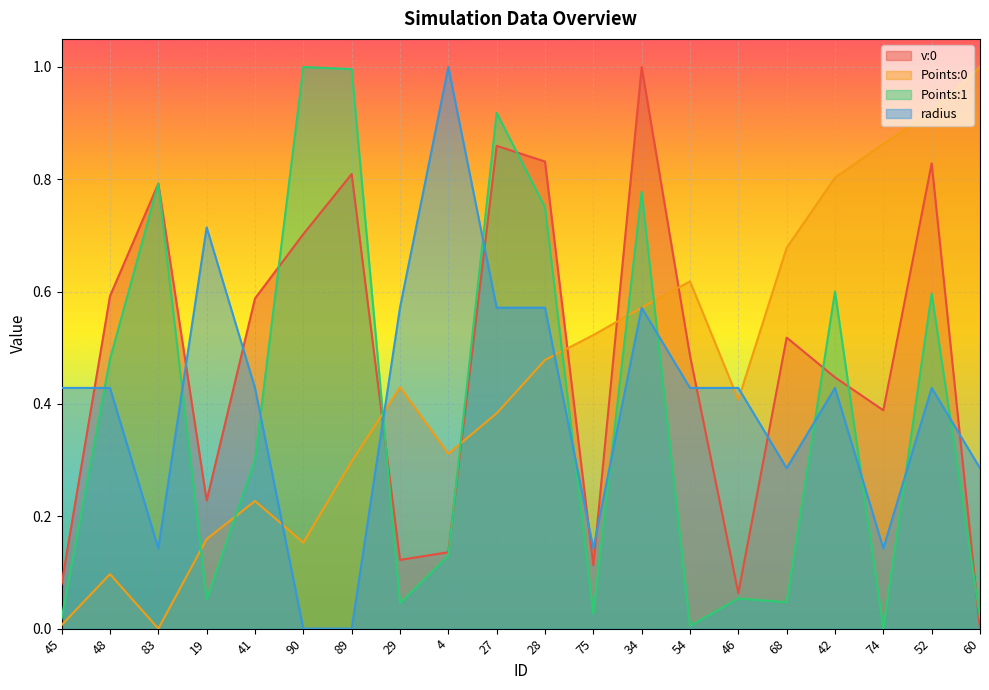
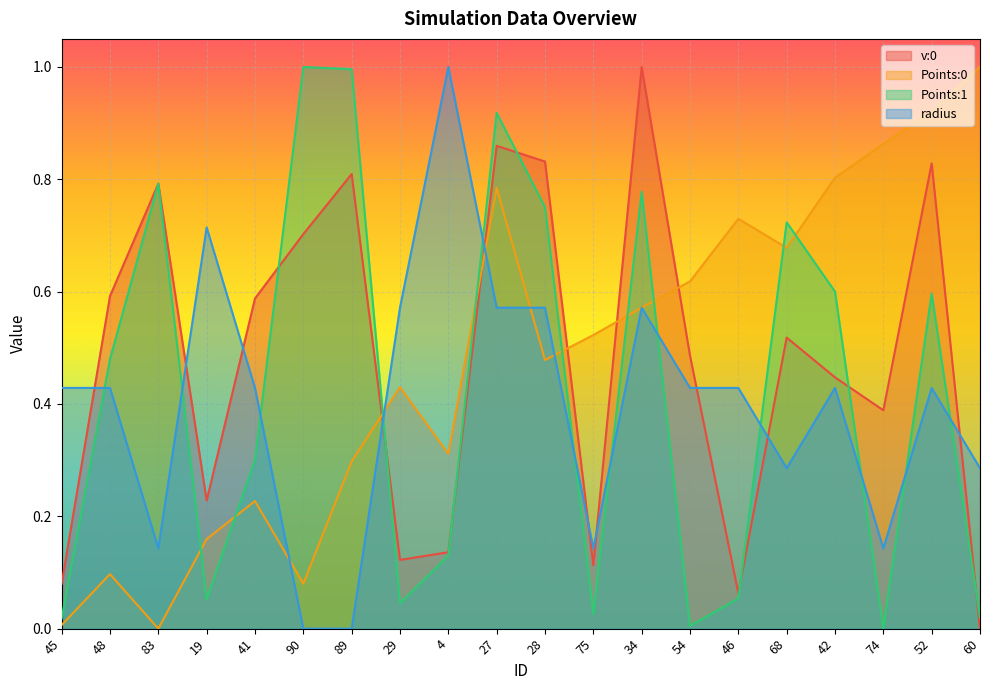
Points:0, 90: 0.15 -> 0.08
Points:0, 27: 0.38 -> 0.78
Points:0, 46: 0.41 -> 0.73
Points:1, 68: 0.05 -> 0.72
